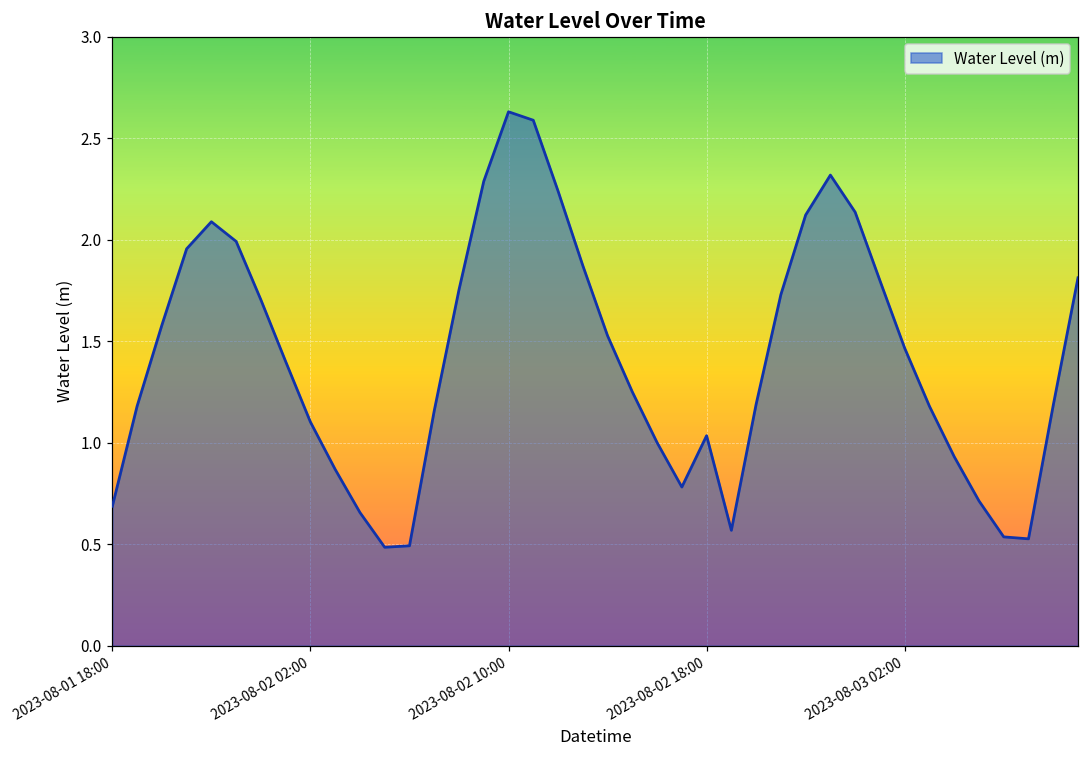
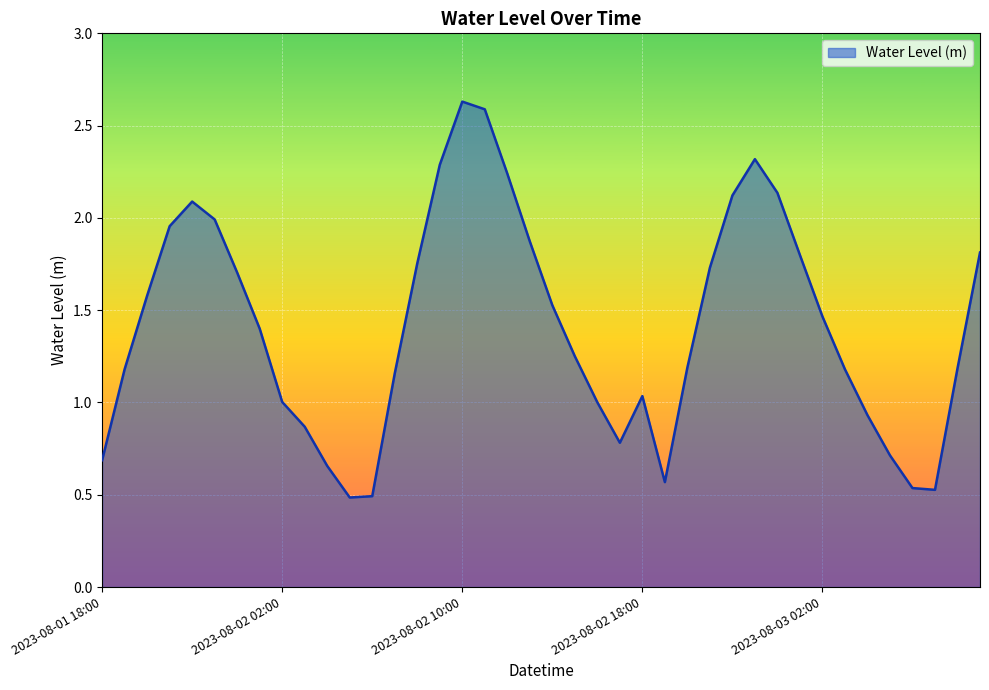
2023-08-02 02:00: 1.10 -> 1.00
